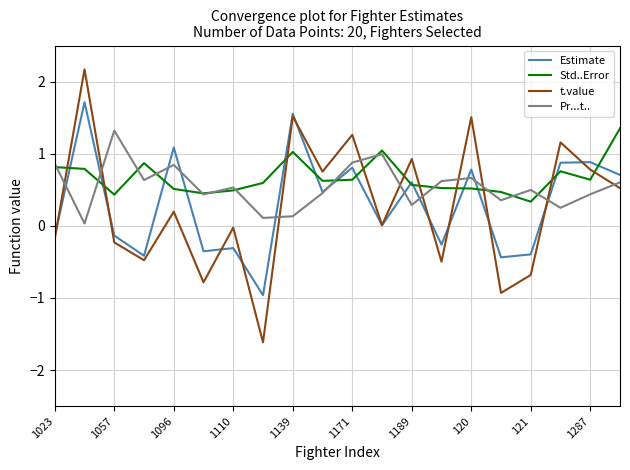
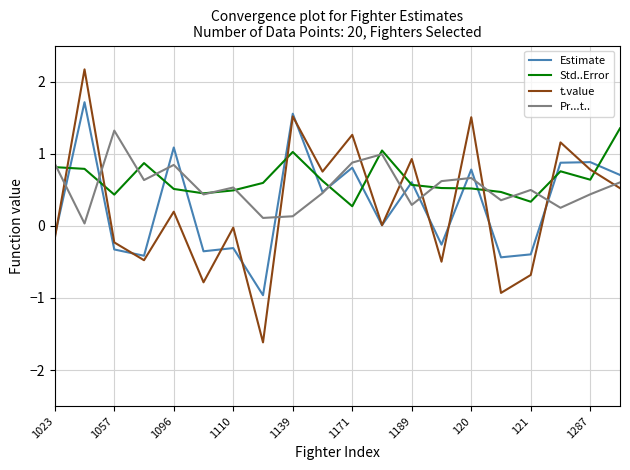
Estimate, 1057: -0.1 -> -0.3
Std..Error, 1171: 0.6 -> 0.3
